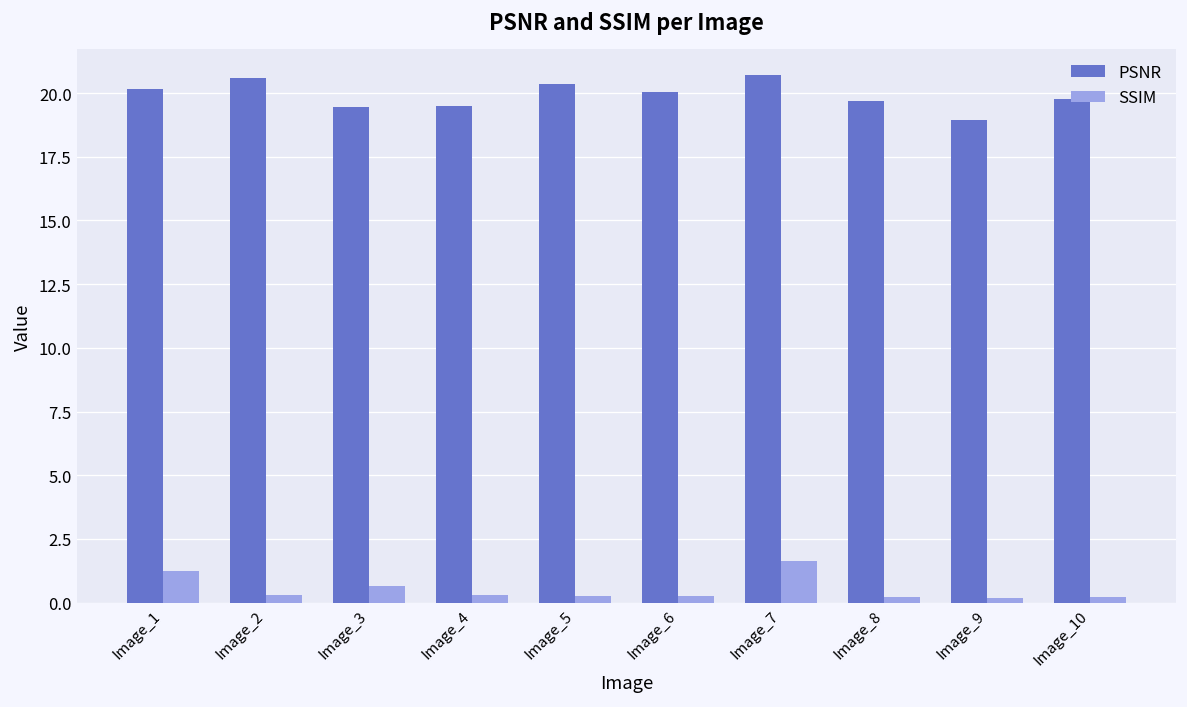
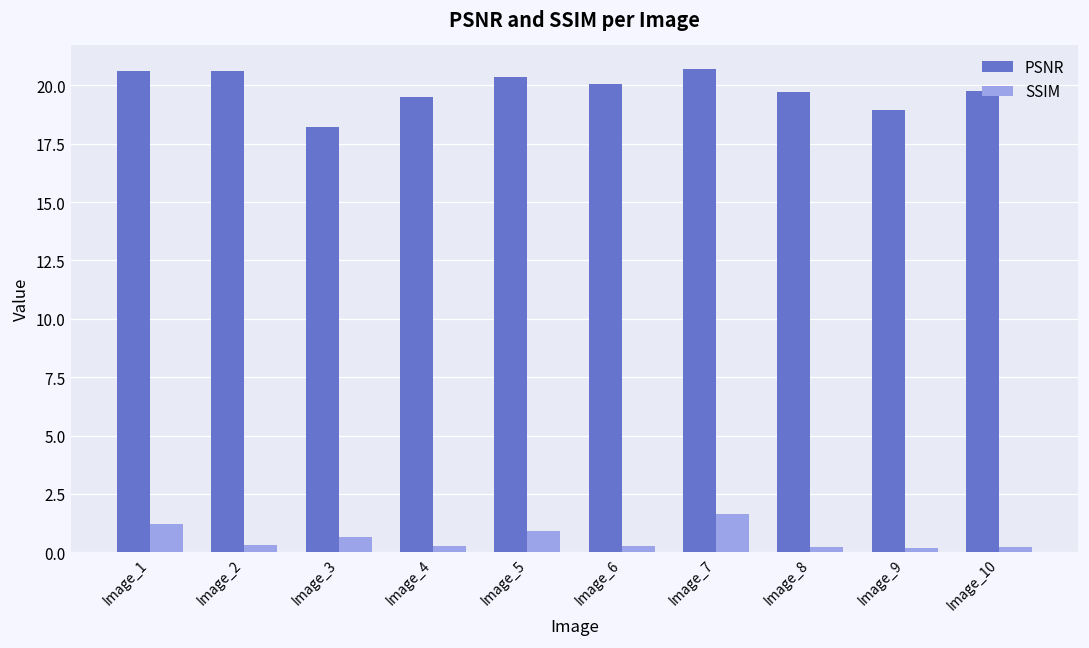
PSNR, Image_1: 20.2 -> 20.6
PSNR, Image_3: 19.4 -> 18.2
SSIM, Image_5: 0.3 -> 0.9
